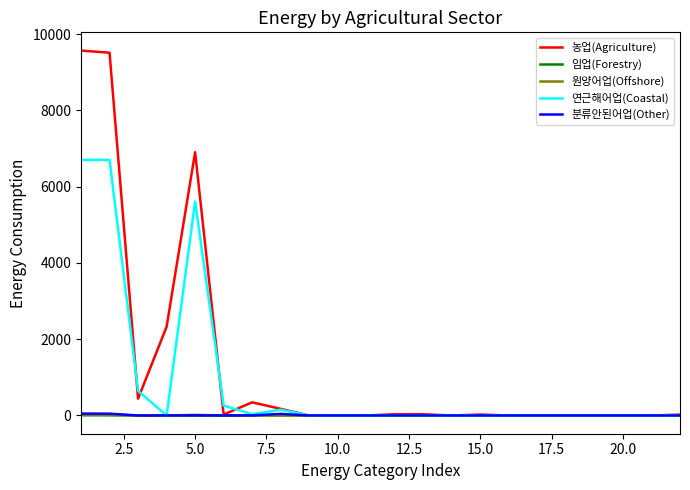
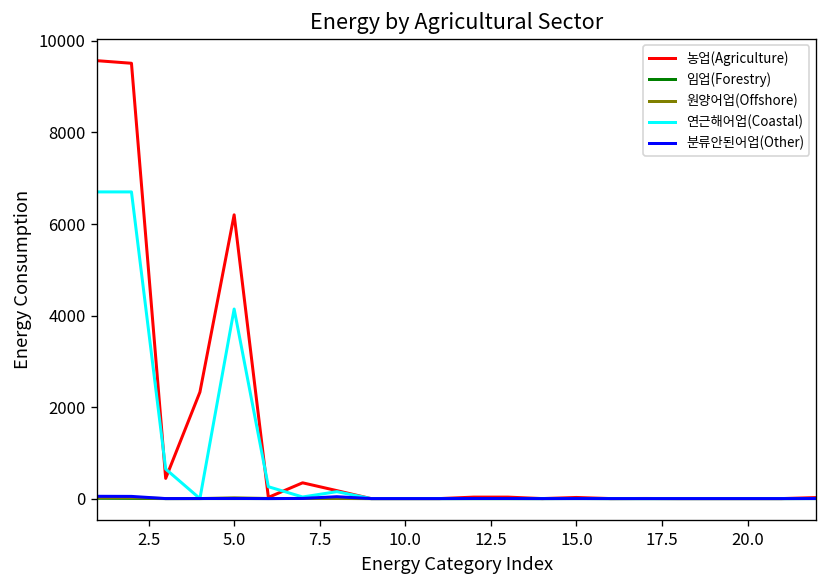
농업(Agriculture), 5.0: 6900 -> 6200
연근해어업(Coastal), 5.0: 5600 -> 4100
